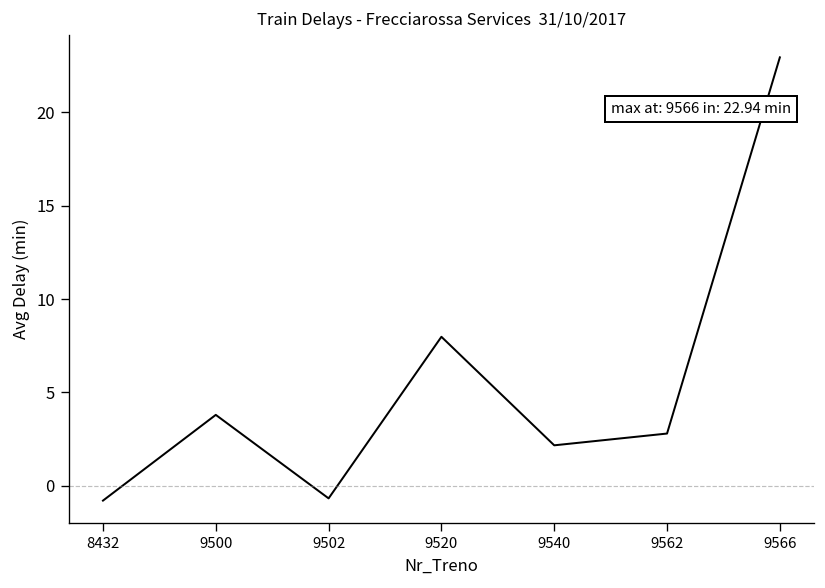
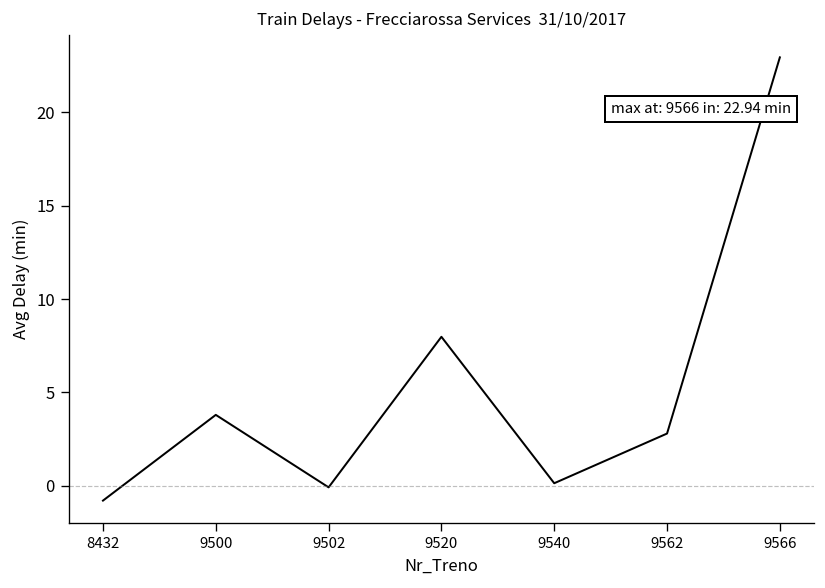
9502: -0.7 -> -0.1
9540: 2.2 -> 0.1
